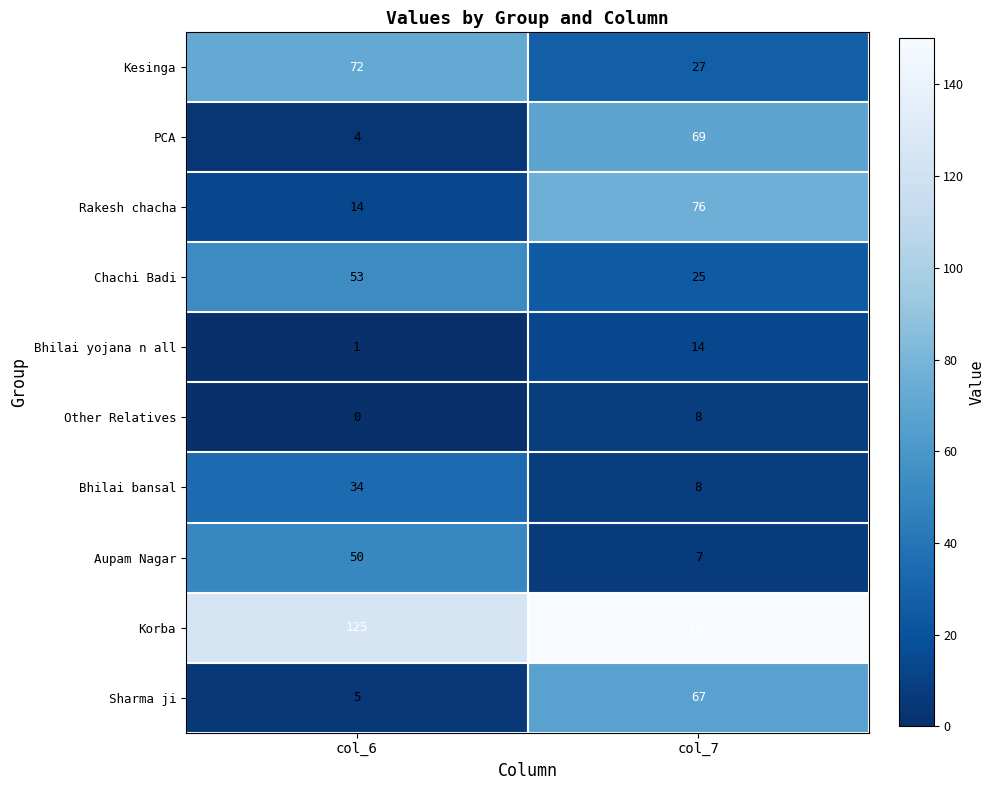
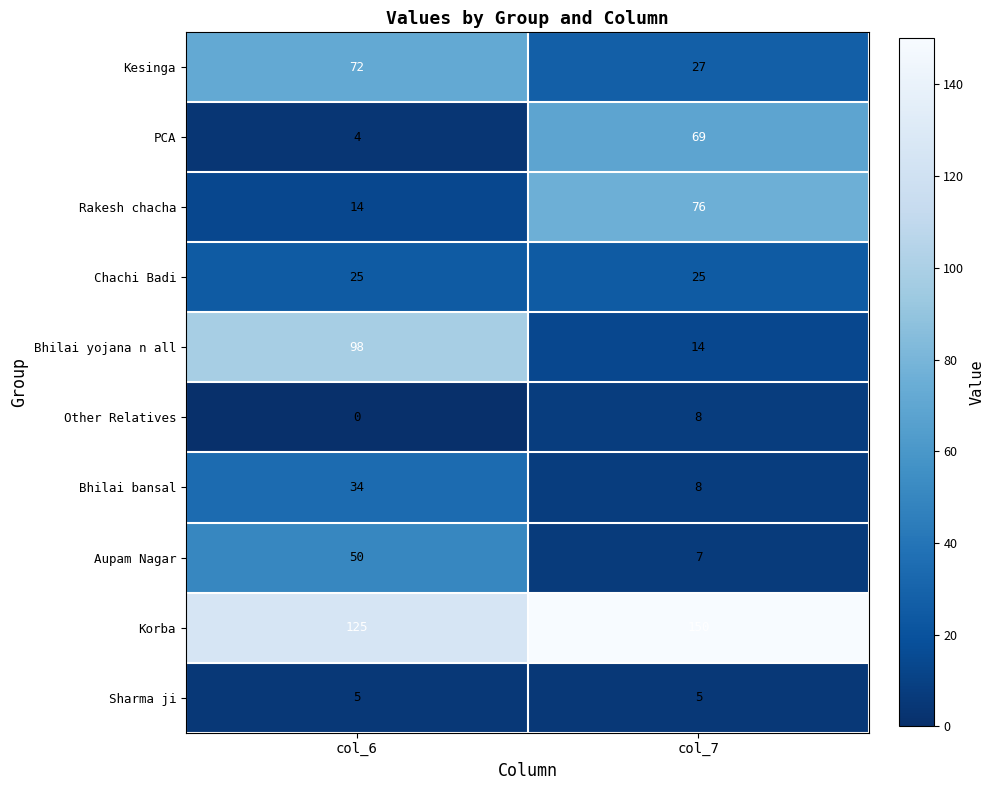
Chachi Badi, col_6: 53 -> 25
Bhilai yojana n all, col_6: 1 -> 98
Sharma ji, col_7: 67 -> 5
